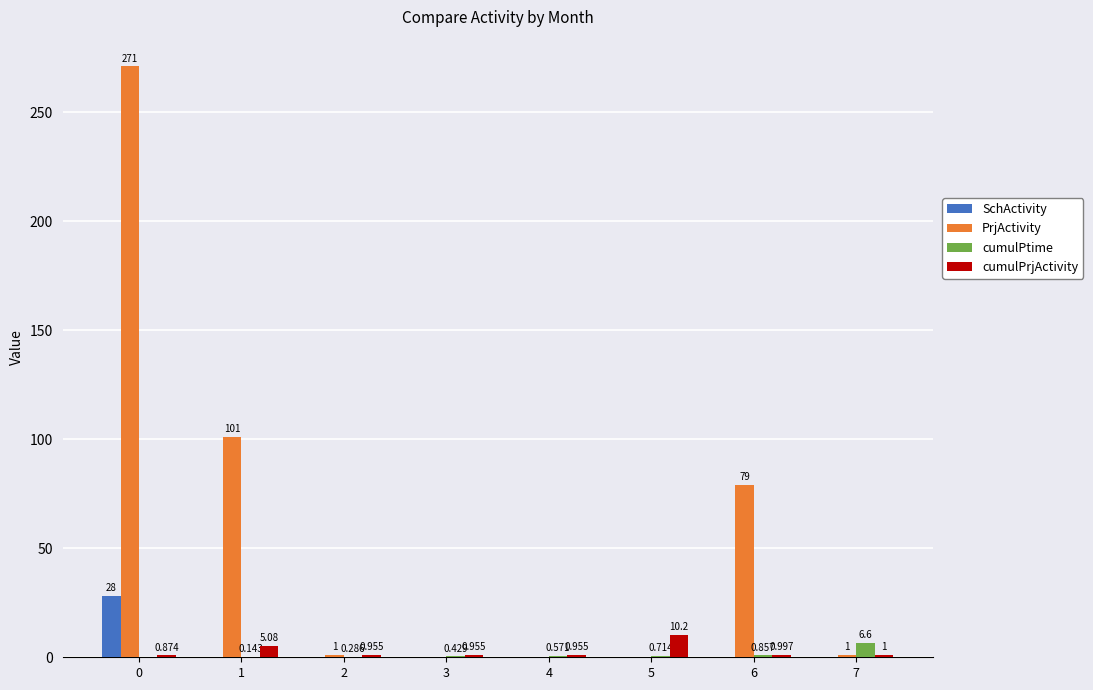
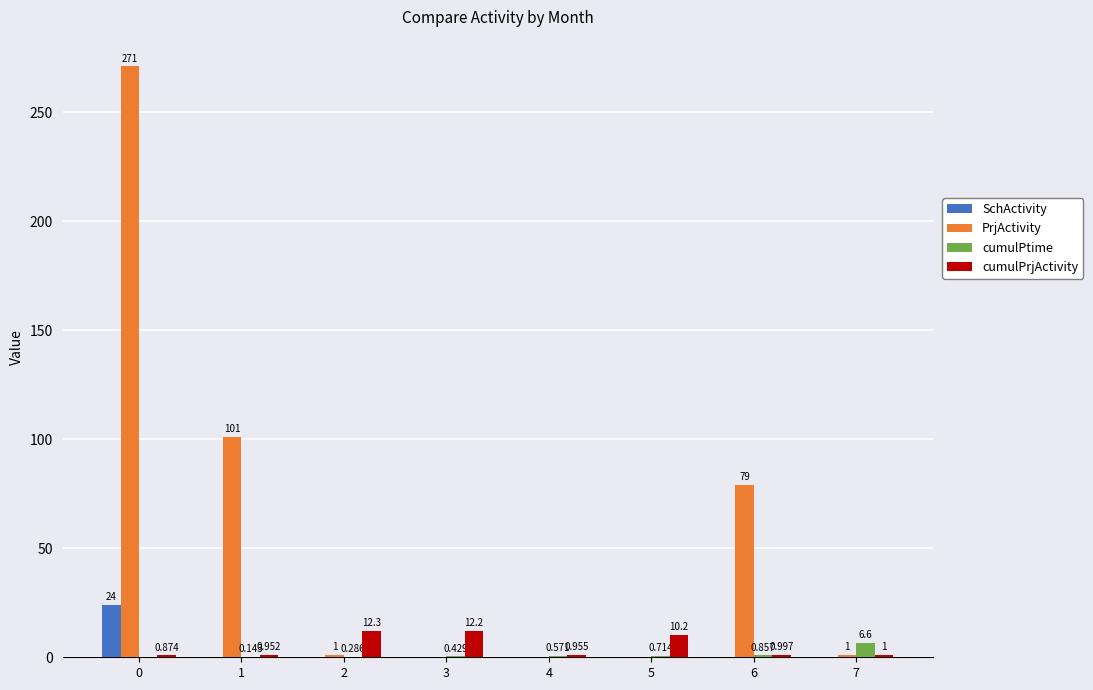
SchActivity, 0: 28 -> 24
cumulPrjActivity, 1: 5.08 -> 0.952
cumulPrjActivity, 2: 0.955 -> 12.3
cumulPrjActivity, 3: 0.955 -> 12.2
